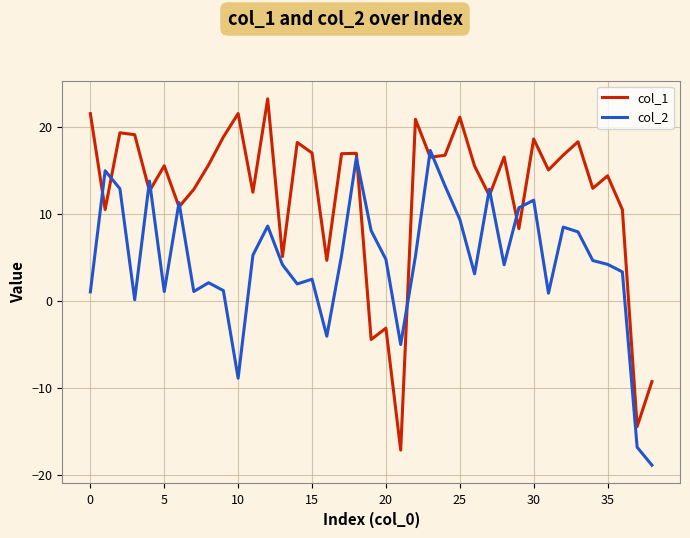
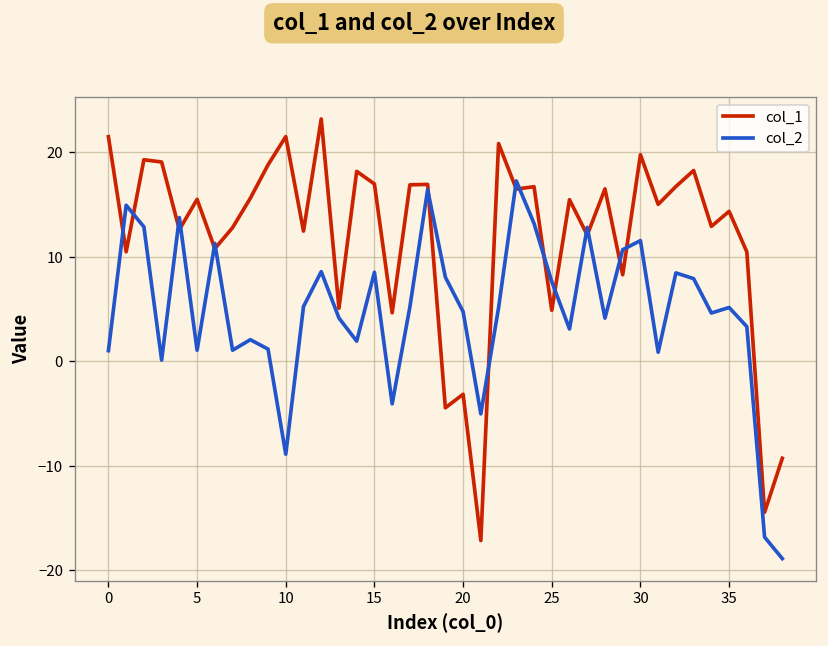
col_2, 15: 2 -> 9
col_1, 25: 21 -> 5
col_2, 25: 9 -> 8
col_1, 30: 19 -> 20
col_2, 35: 4 -> 5
